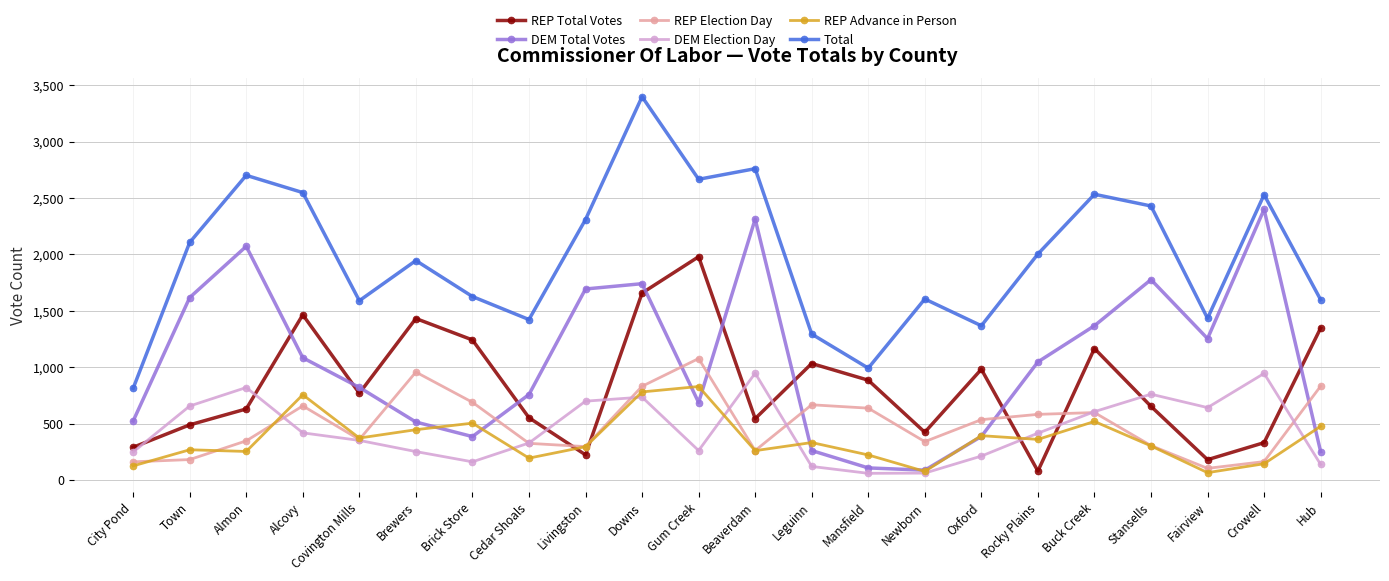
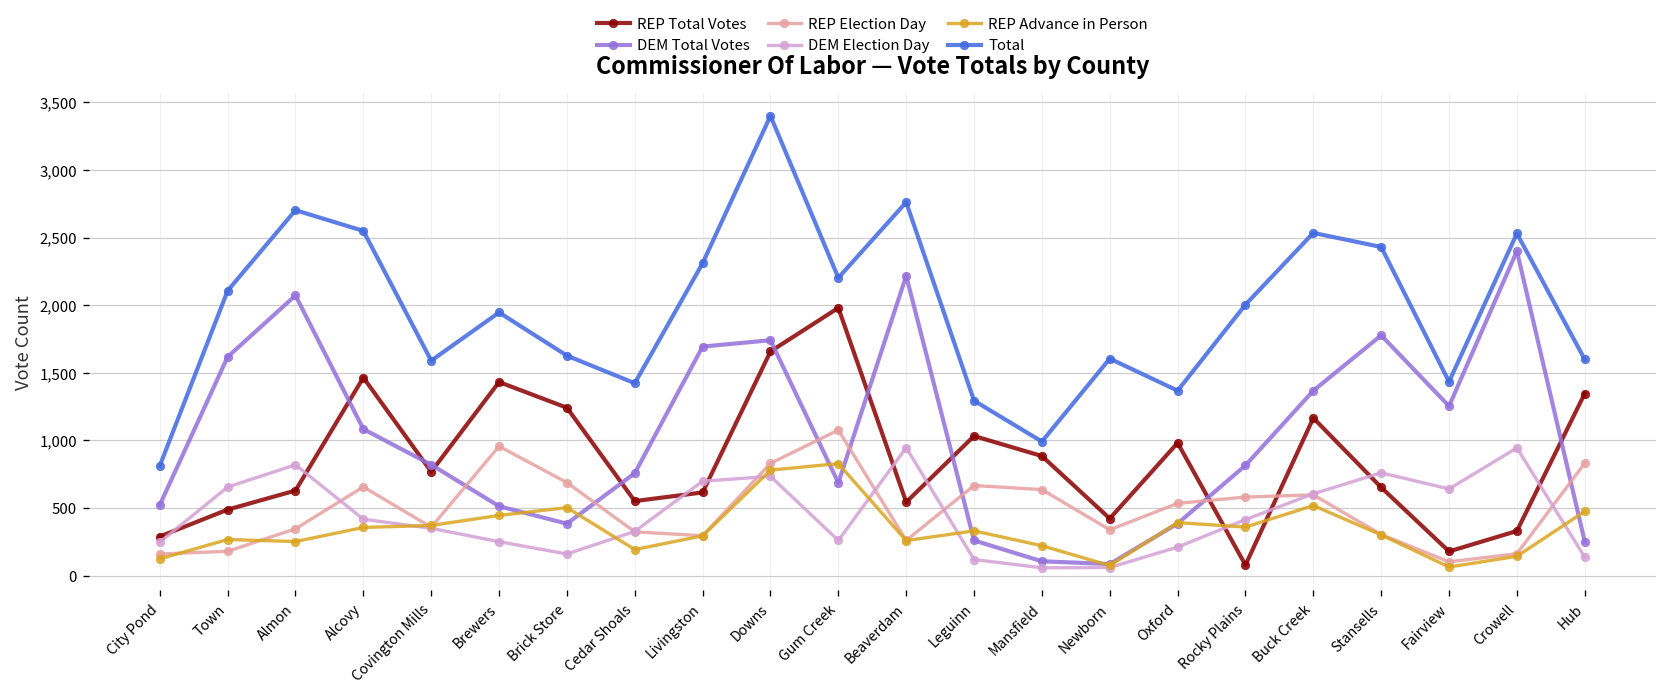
REP Advance in Person, Alcovy: 760 -> 360
REP Total Votes, Livingston: 220 -> 620
Total, Gum Creek: 2,670 -> 2,200
DEM Total Votes, Beaverdam: 2,310 -> 2,220
DEM Total Votes, Rocky Plains: 1,050 -> 820
